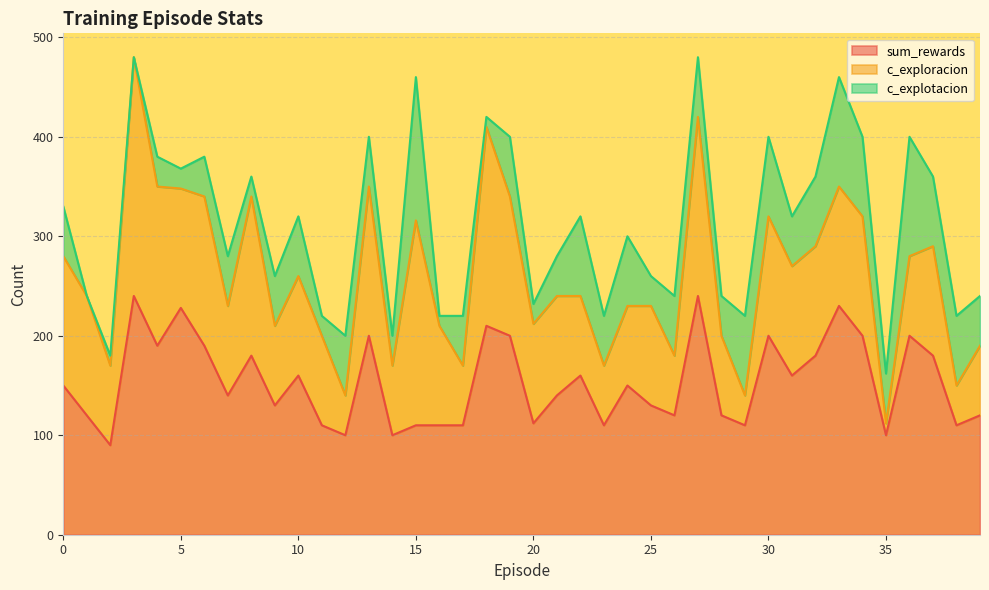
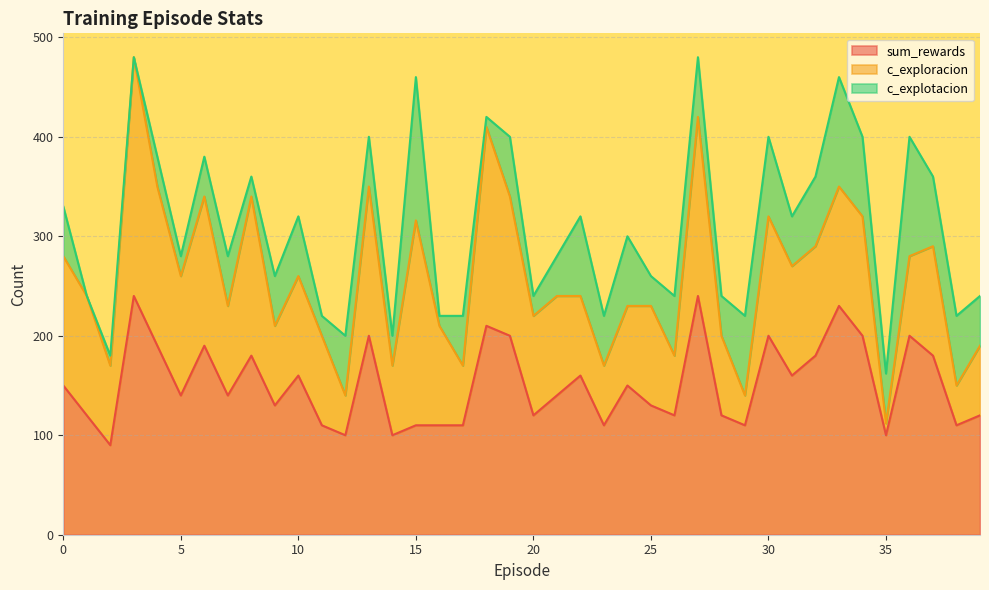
sum_rewards, 5: 230 -> 140
sum_rewards, 20: 110 -> 120
